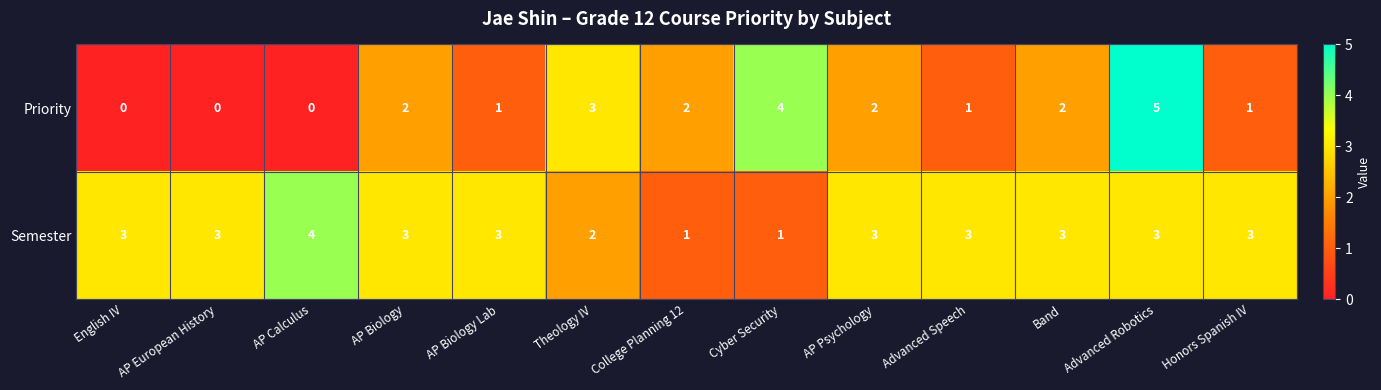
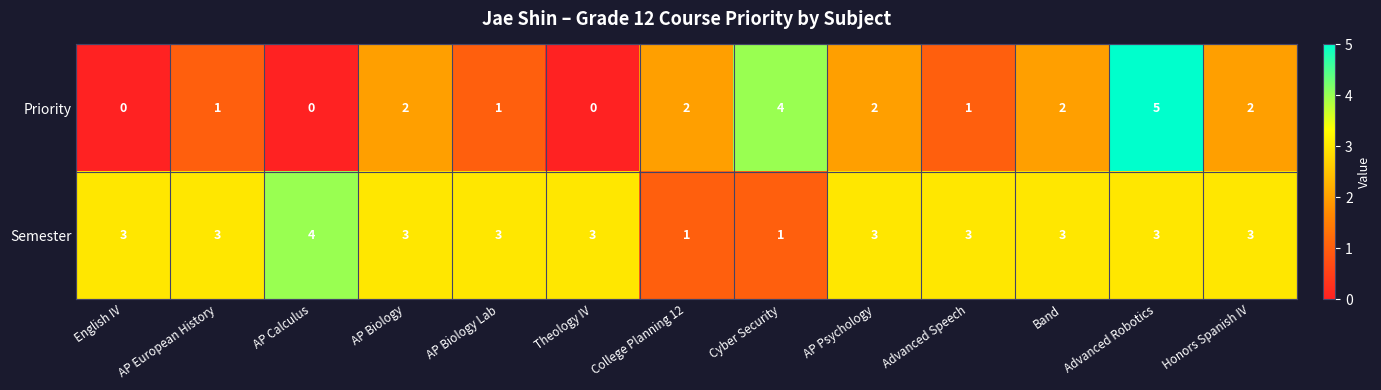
Priority, AP European History: 0 -> 1
Priority, Theology IV: 3 -> 0
Priority, Honors Spanish IV: 1 -> 2
Semester, Theology IV: 2 -> 3
